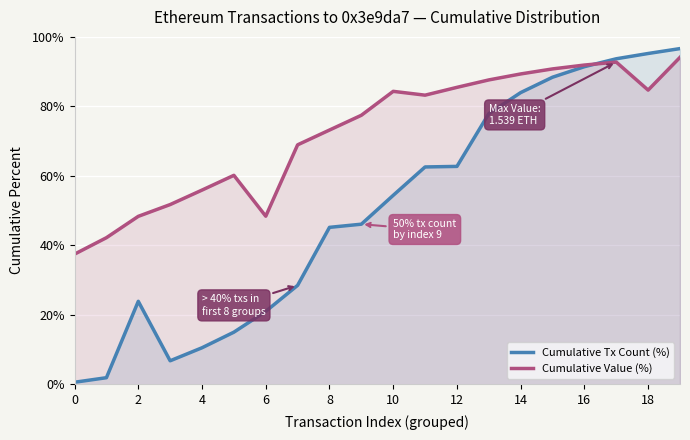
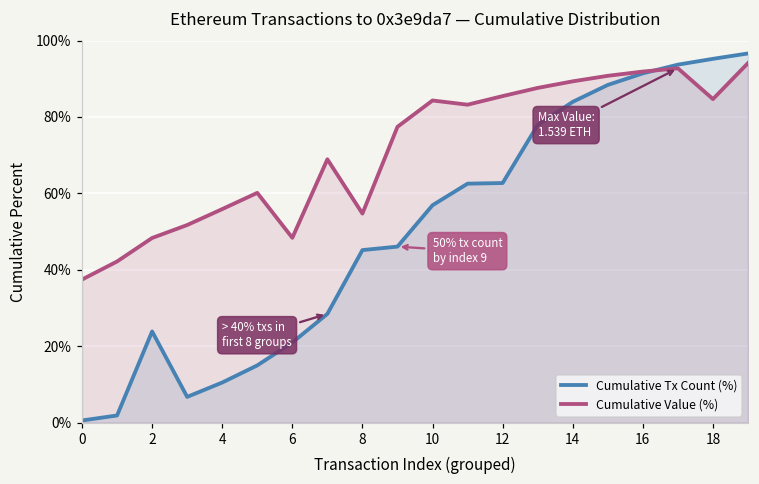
Cumulative Value (%), 8: 73% -> 55%
Cumulative Tx Count (%), 10: 54% -> 57%
